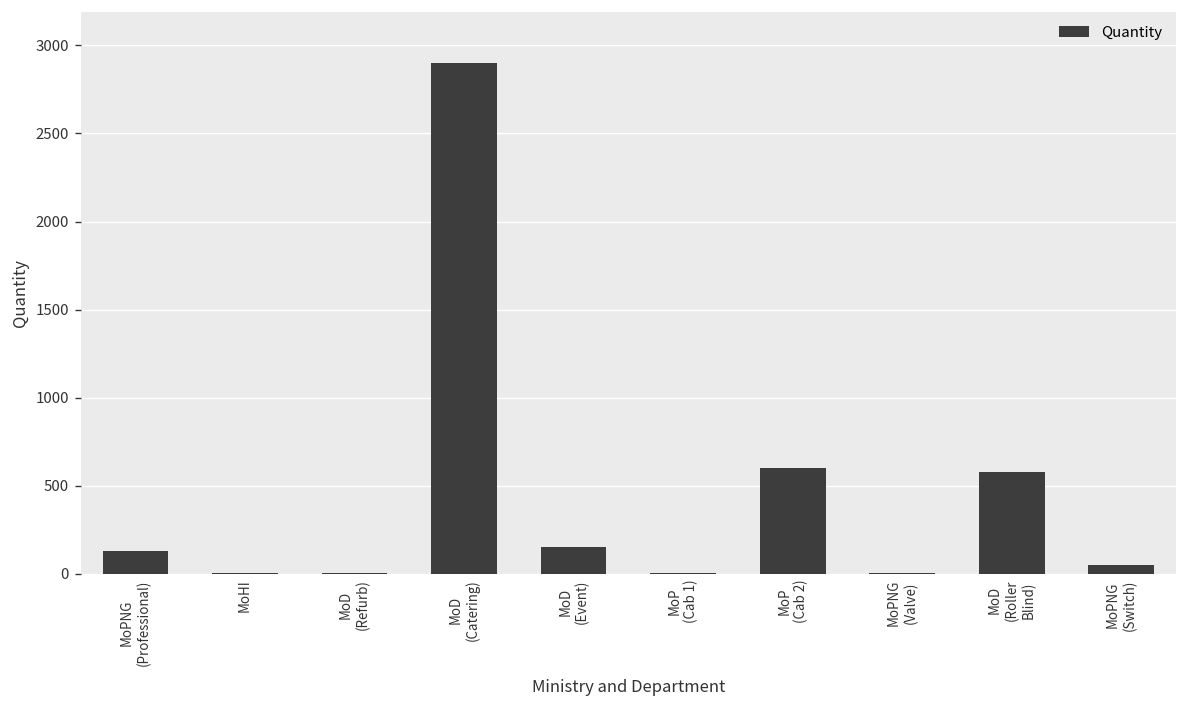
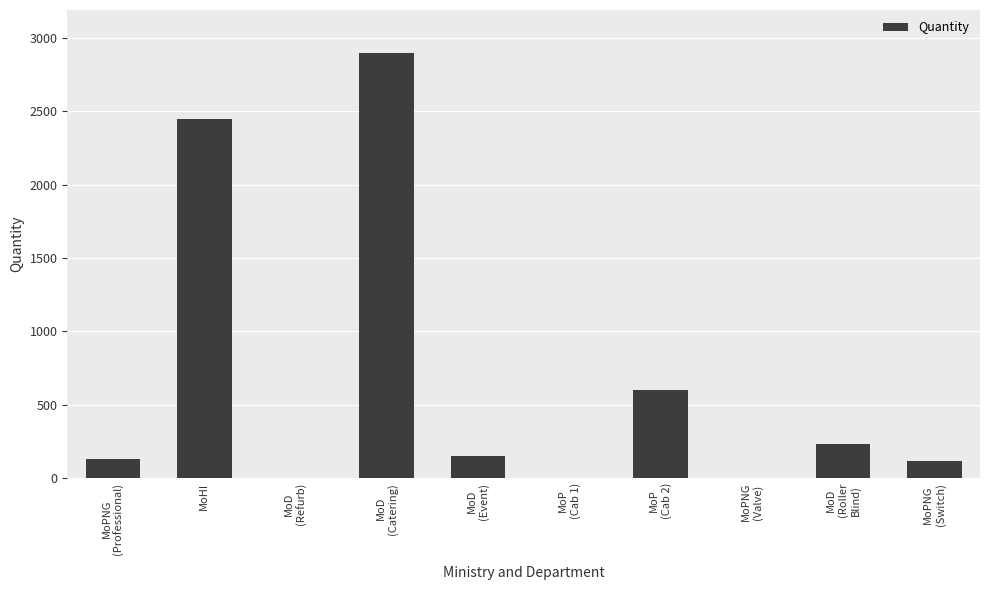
MoHI: 0 -> 2450
MoD (Roller Blind): 580 -> 230
MoPNG (Switch): 50 -> 110
